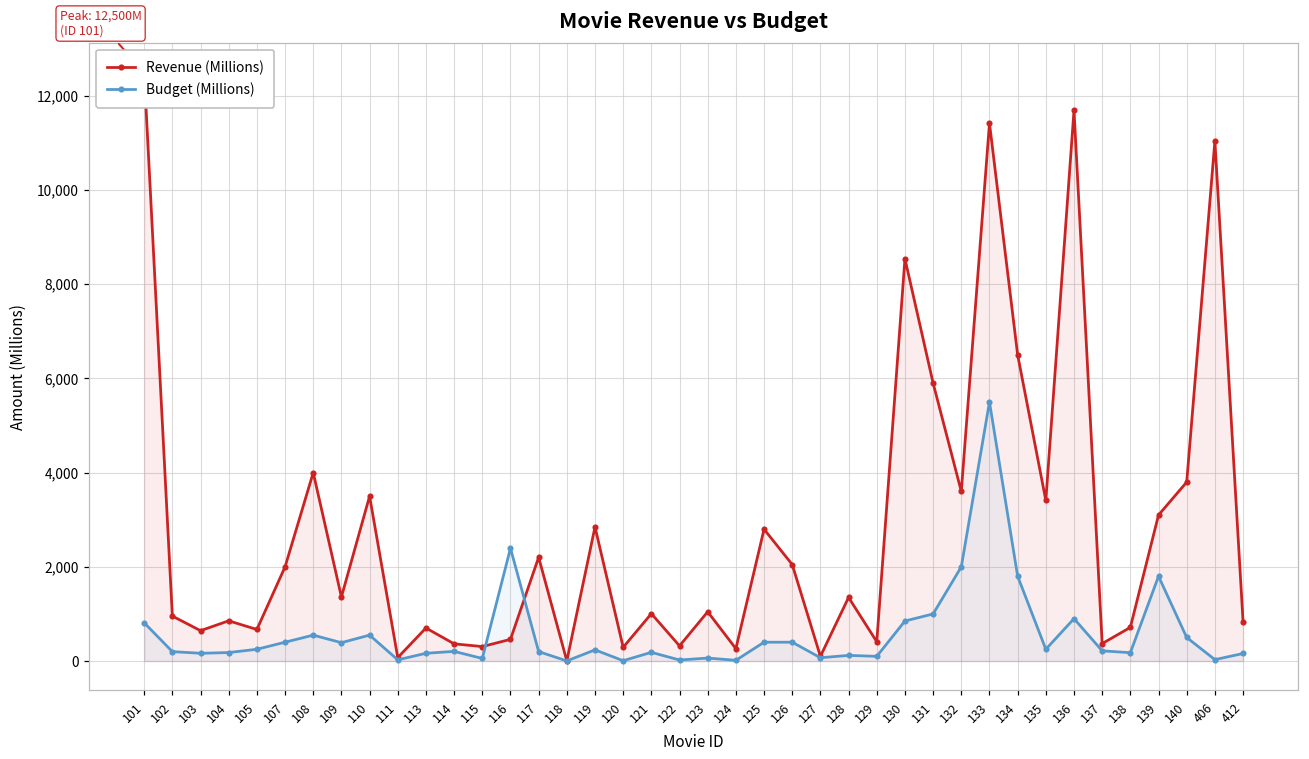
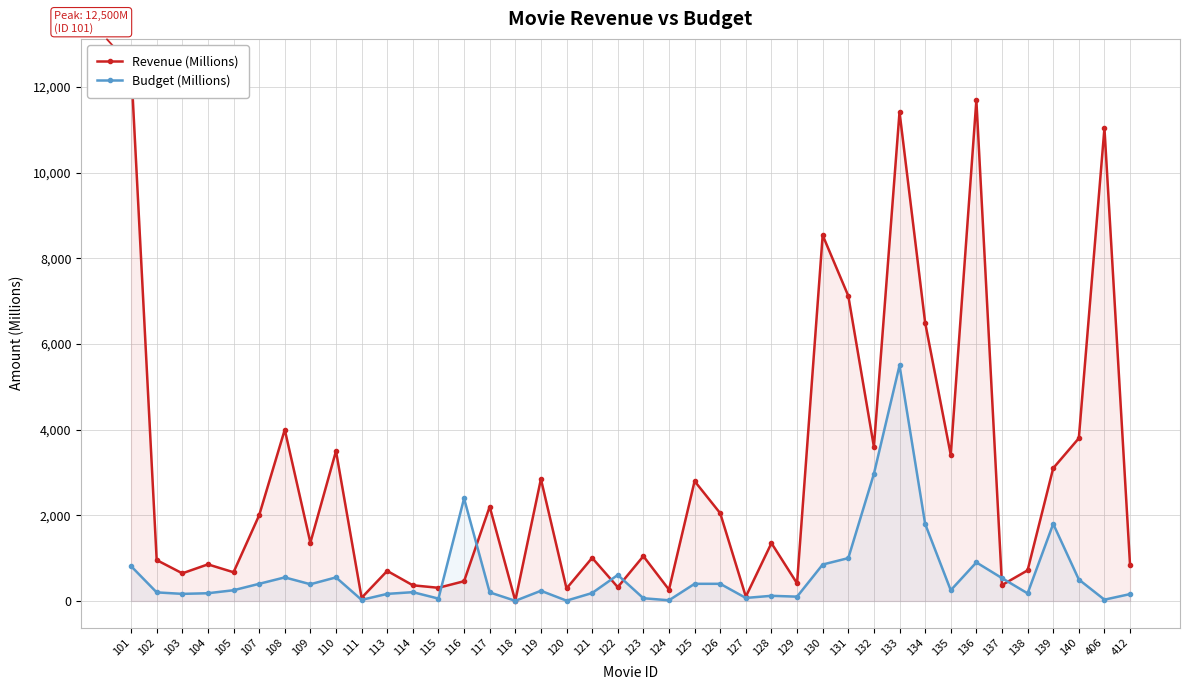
Budget (Millions), 122: 0 -> 600
Revenue (Millions), 131: 5,900 -> 7,100
Budget (Millions), 132: 2,000 -> 3,000
Budget (Millions), 137: 200 -> 500
